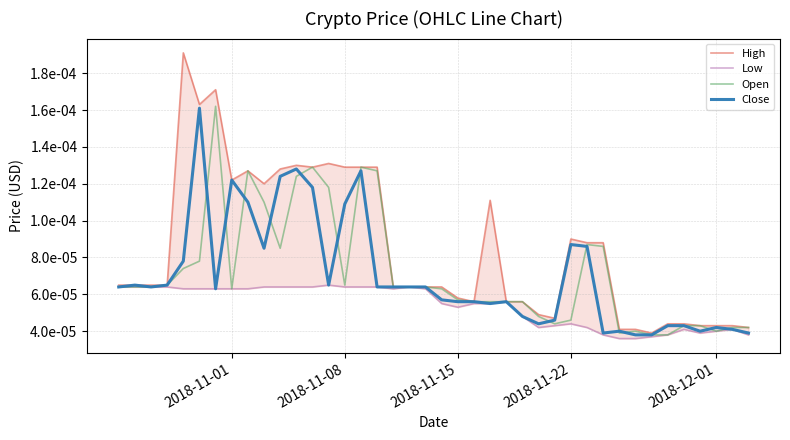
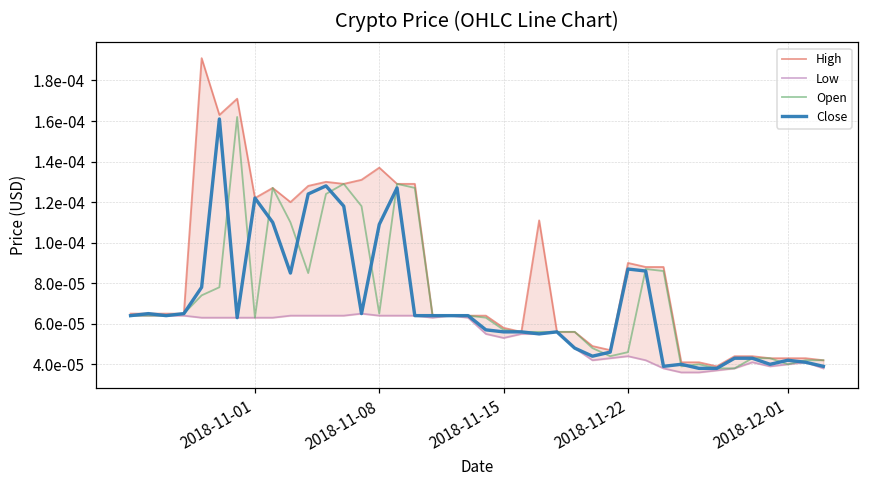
High, 2018-11-08: 0.000129 -> 0.000137
